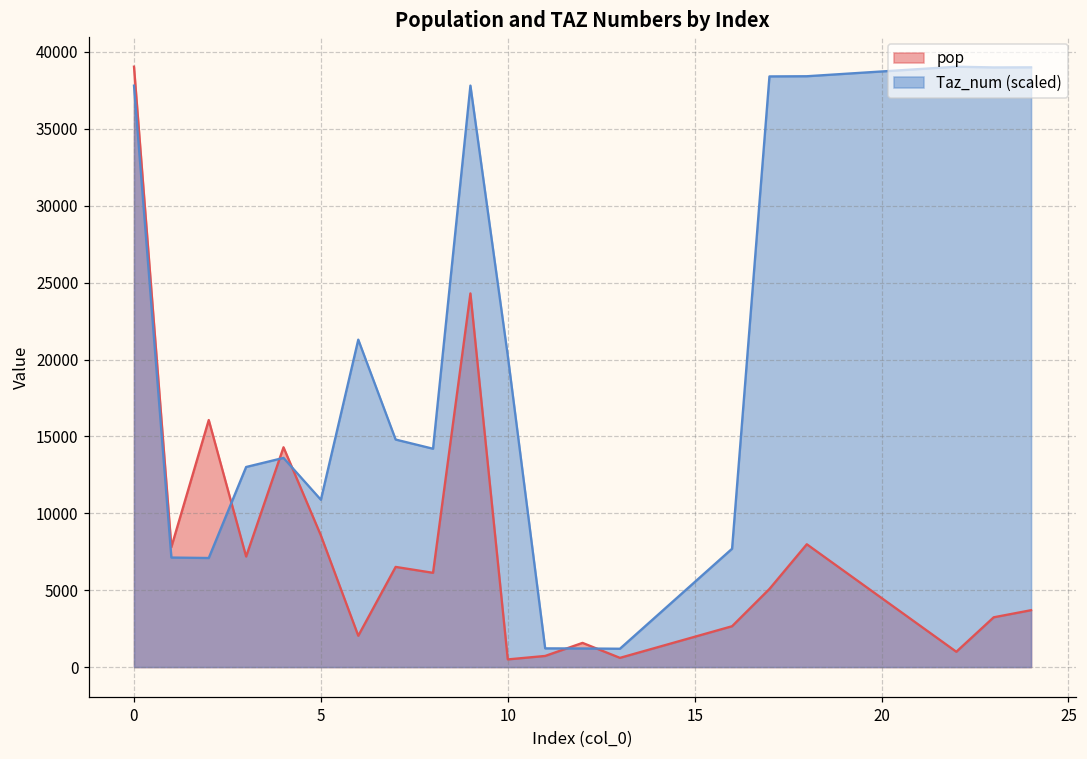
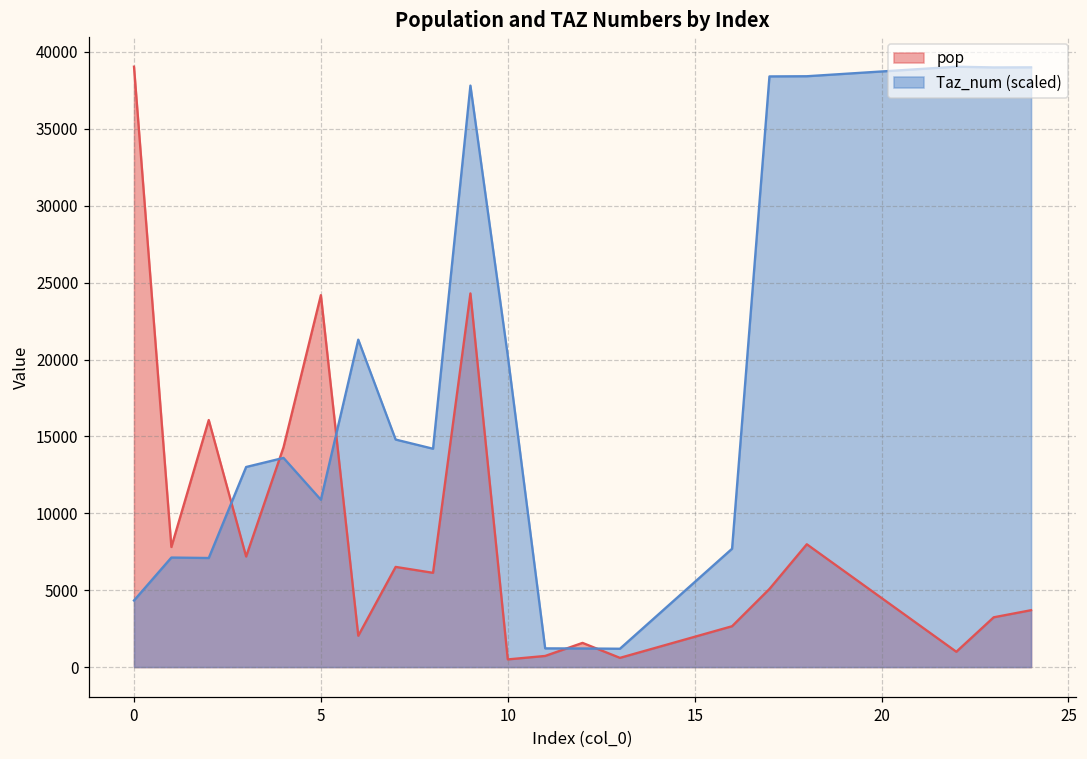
Taz_num (scaled), 0: 37800 -> 4300
pop, 5: 8600 -> 24200
